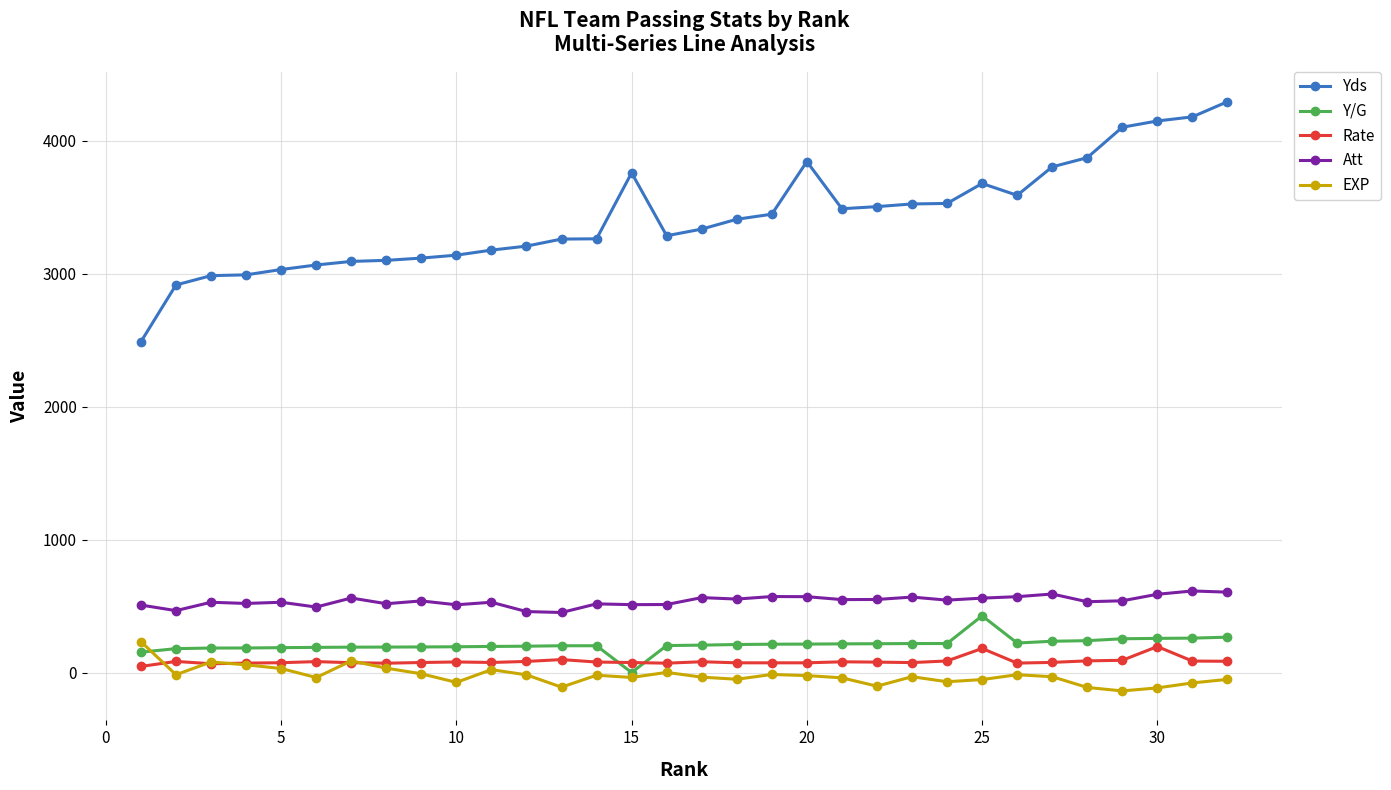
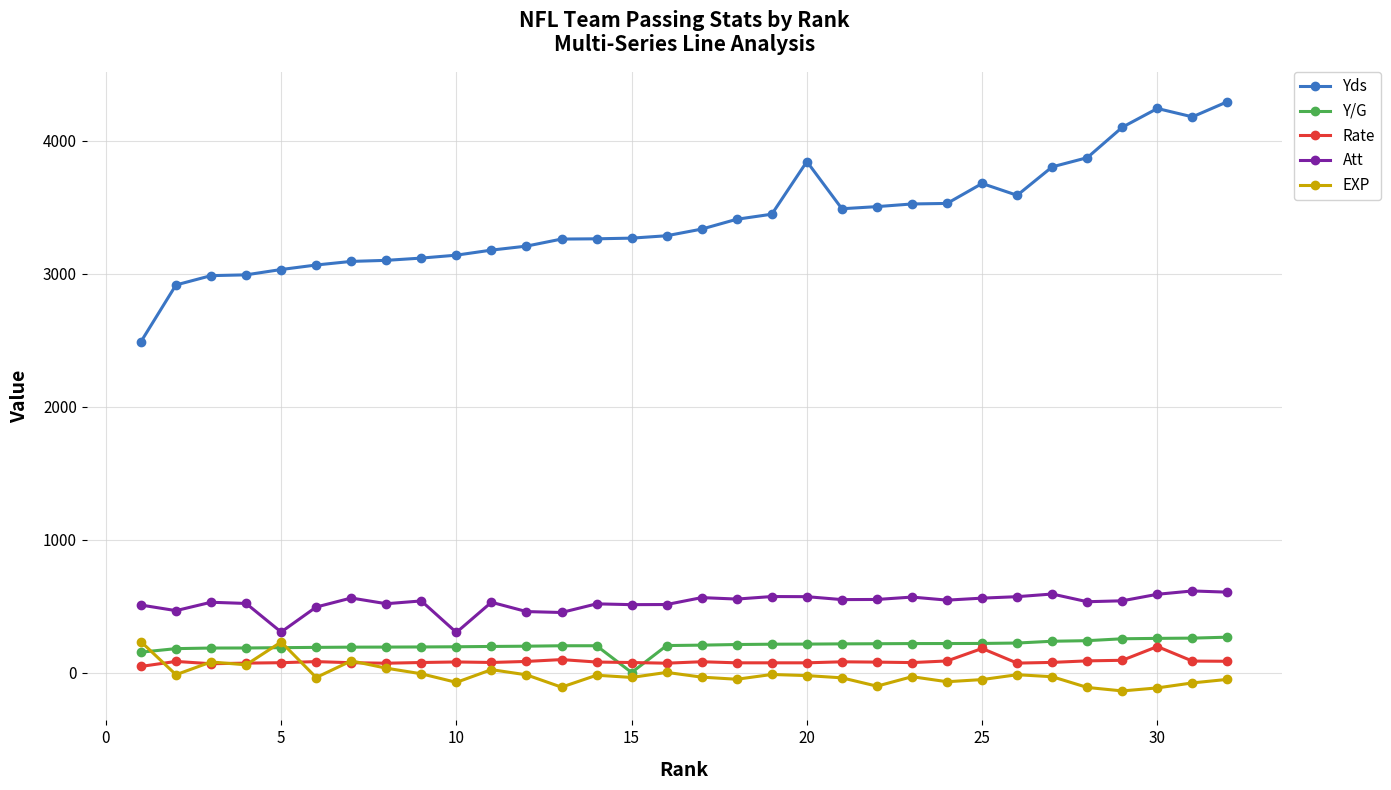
Att, 5: 530 -> 310
EXP, 5: 30 -> 230
Att, 10: 510 -> 300
Yds, 15: 3760 -> 3270
Y/G, 25: 430 -> 220
Yds, 30: 4150 -> 4240
